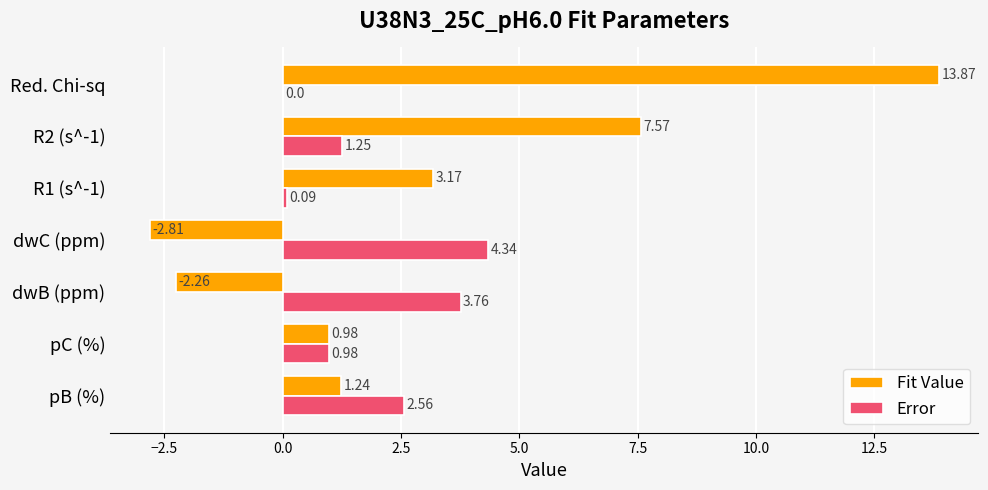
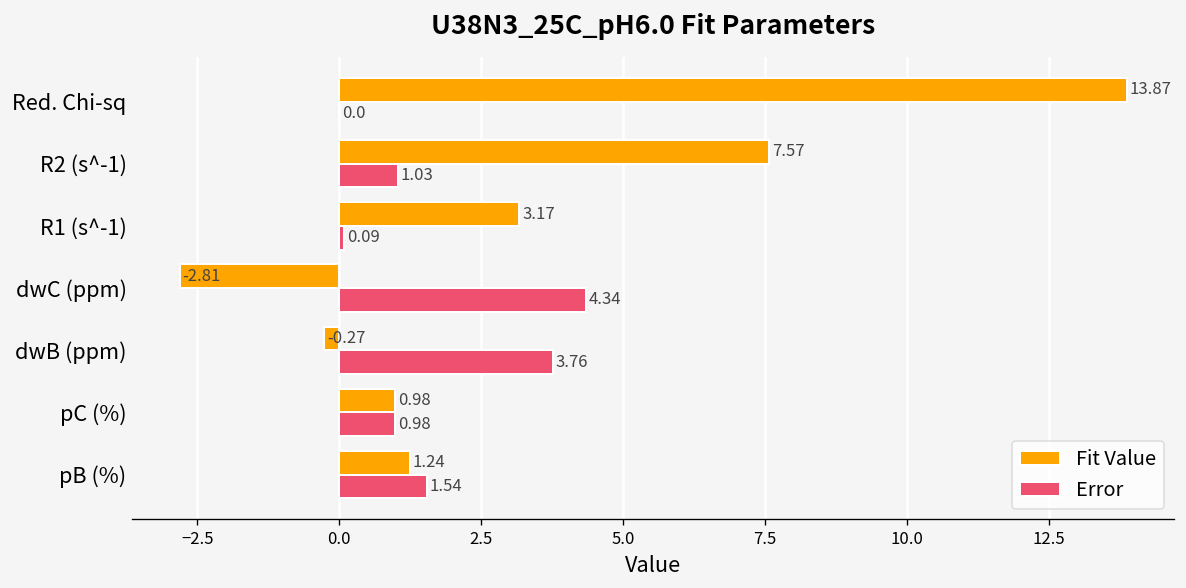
Error, R2 (s^-1): 1.25 -> 1.03
Fit Value, dwB (ppm): -2.26 -> -0.27
Error, pB (%): 2.56 -> 1.54
